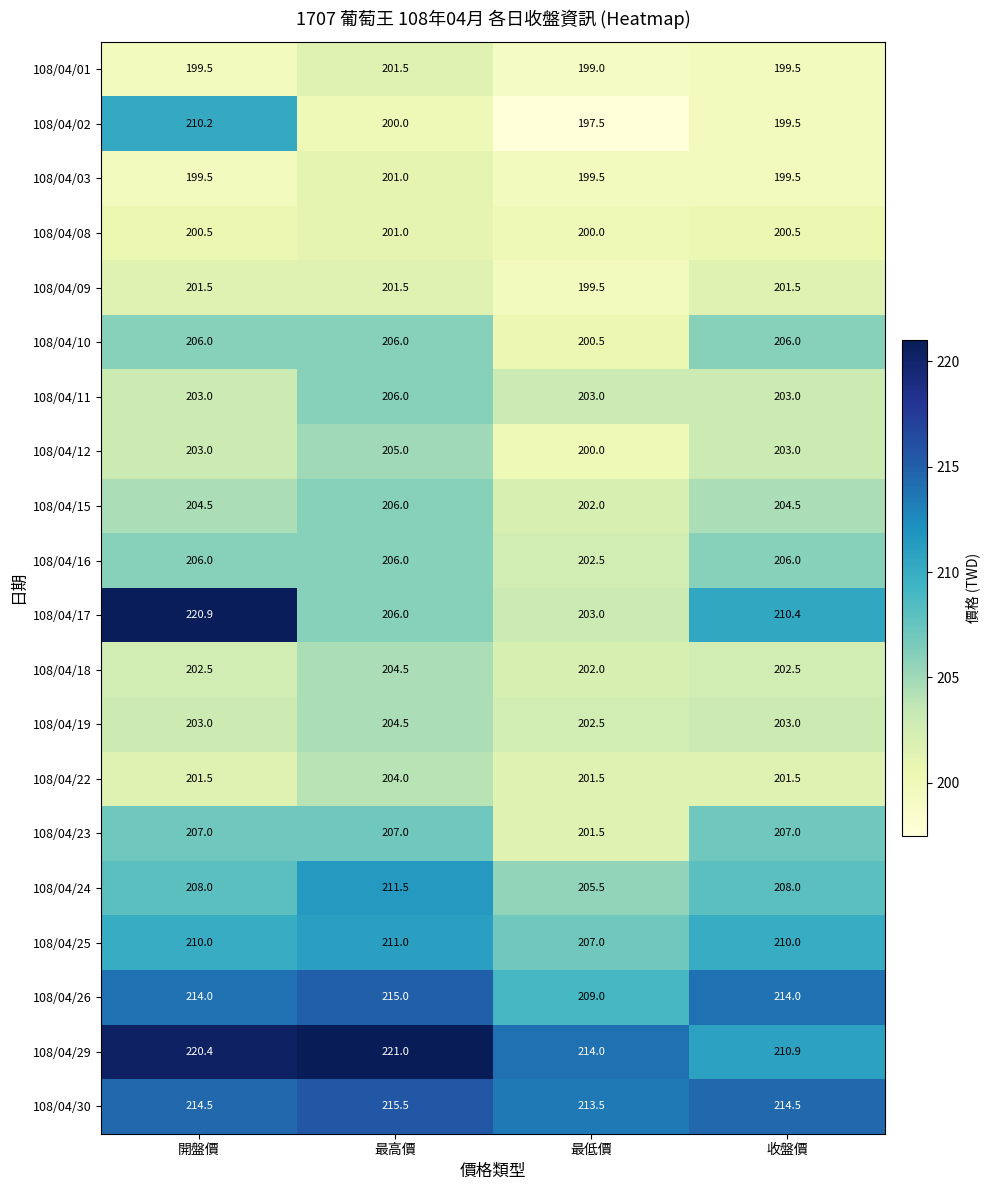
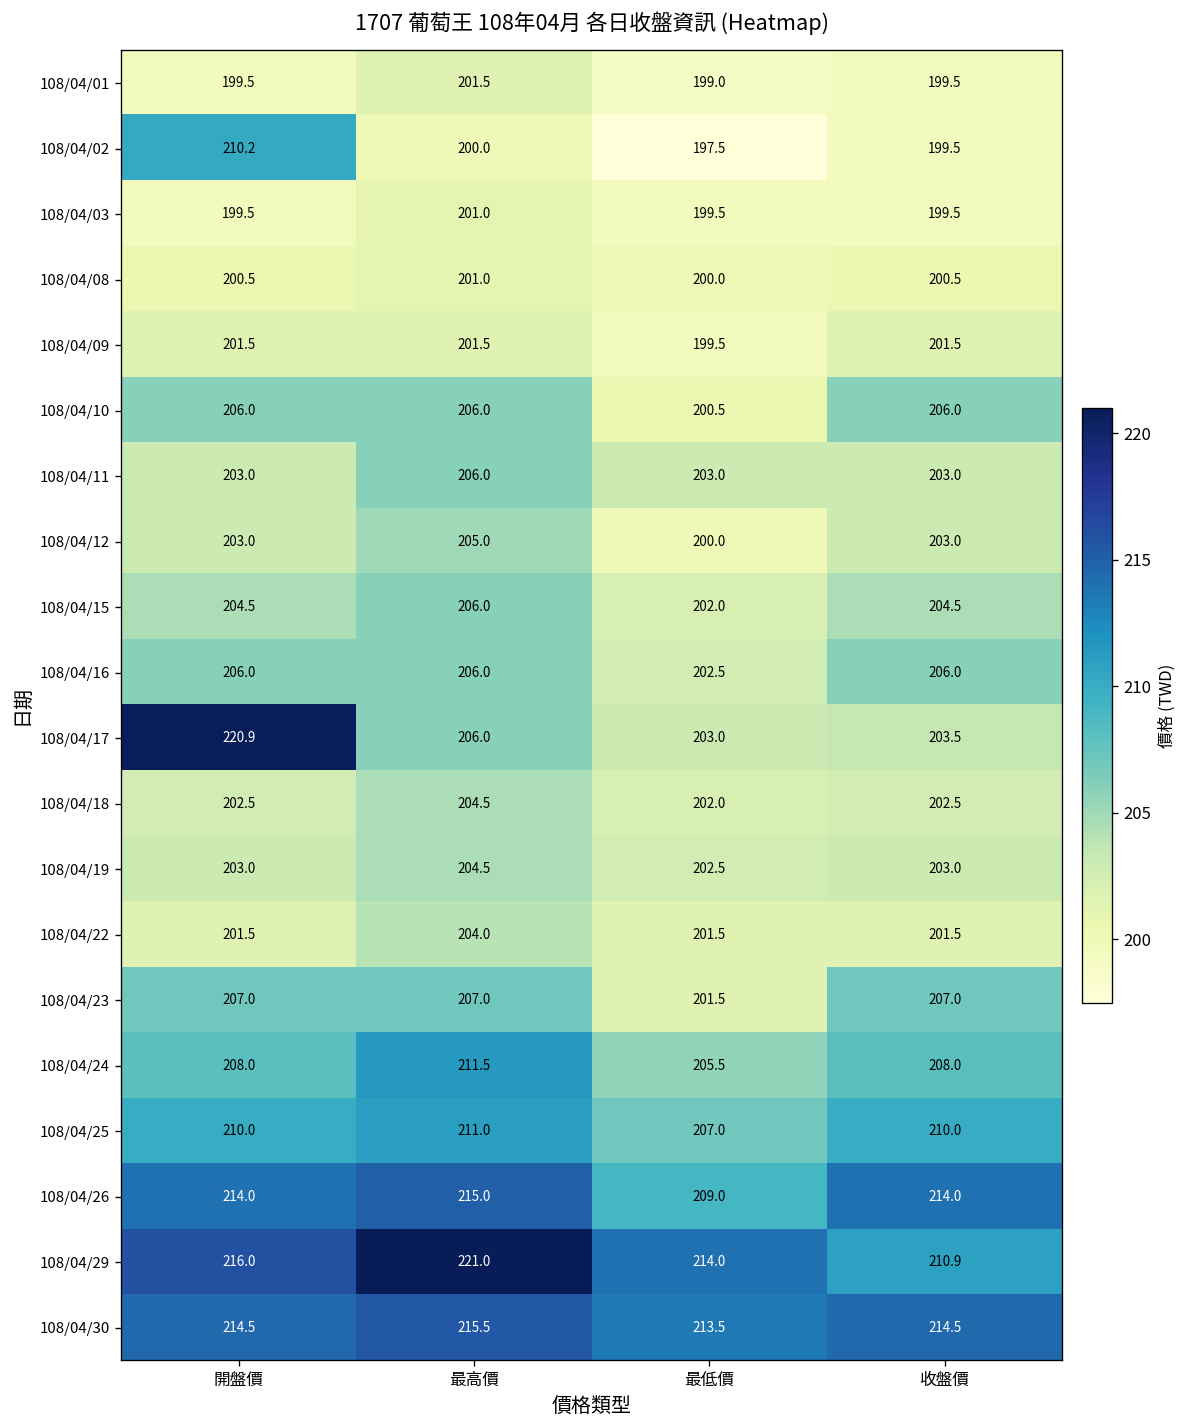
108/04/17, 收盤價: 210.4 -> 203.5
108/04/29, 開盤價: 220.4 -> 216.0
